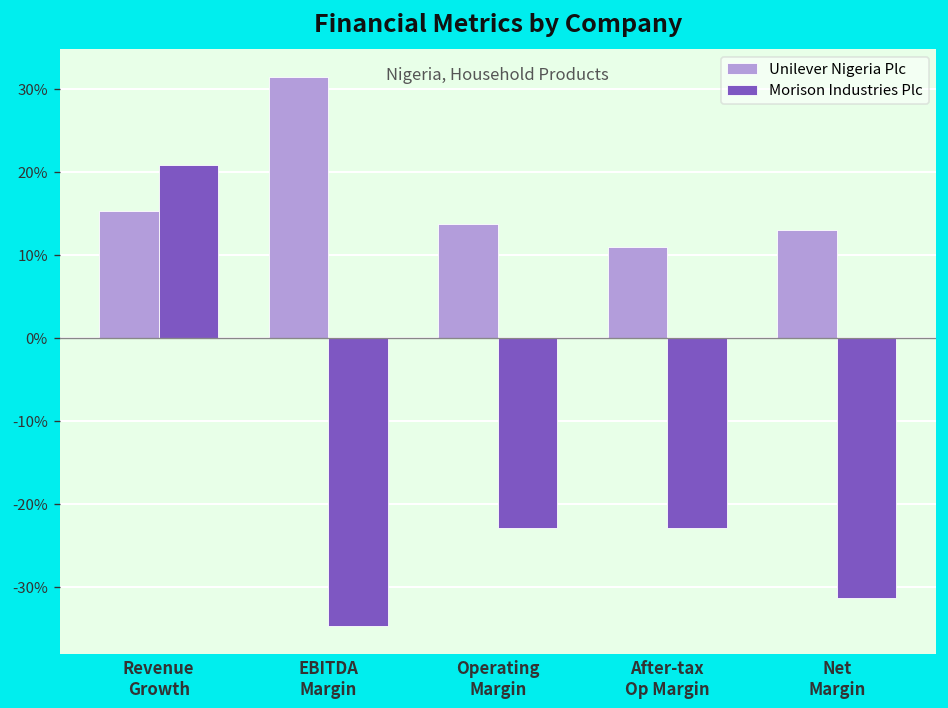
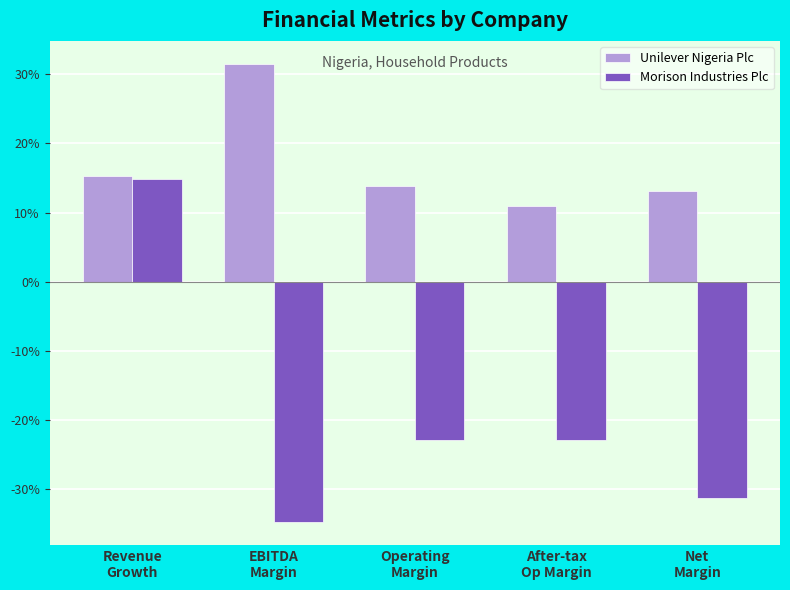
Morison Industries Plc, Revenue Growth: 21% -> 15%
